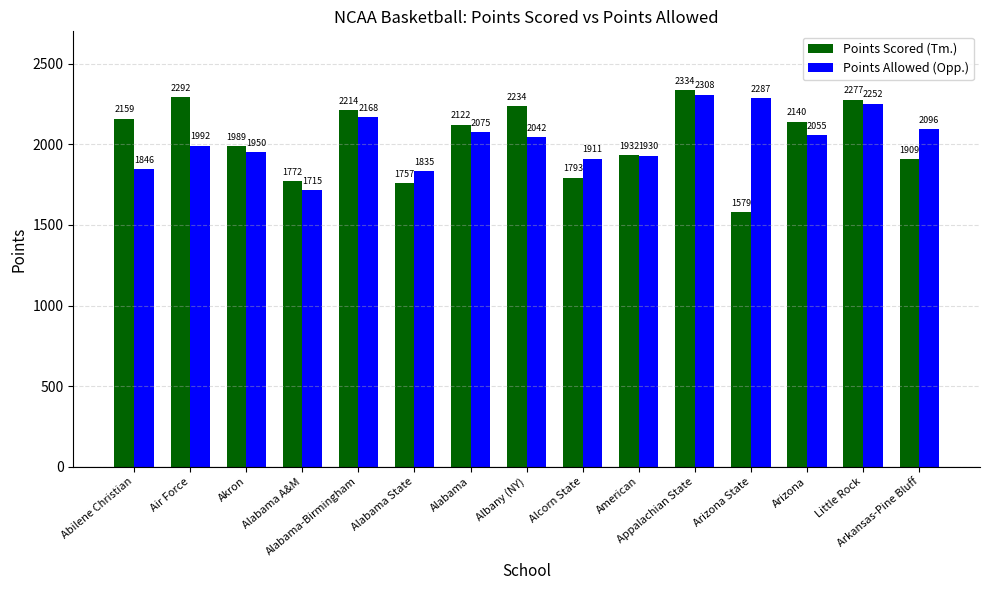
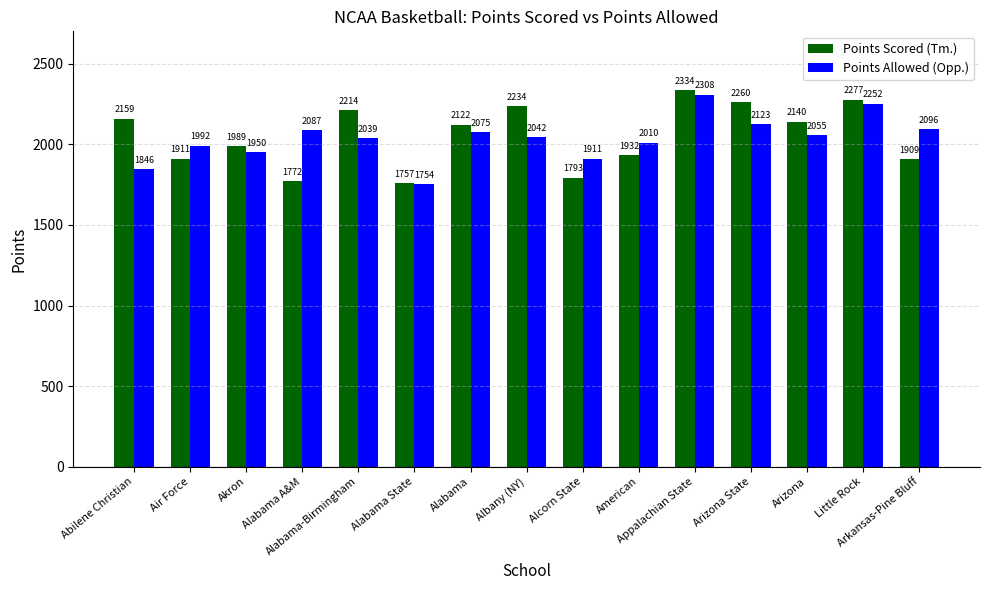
Points Scored (Tm.), Air Force: 2292 -> 1911
Points Allowed (Opp.), Alabama A&M: 1715 -> 2087
Points Allowed (Opp.), Alabama-Birmingham: 2168 -> 2039
Points Allowed (Opp.), Alabama State: 1835 -> 1754
Points Allowed (Opp.), American: 1930 -> 2010
Points Scored (Tm.), Arizona State: 1579 -> 2260
Points Allowed (Opp.), Arizona State: 2287 -> 2123
